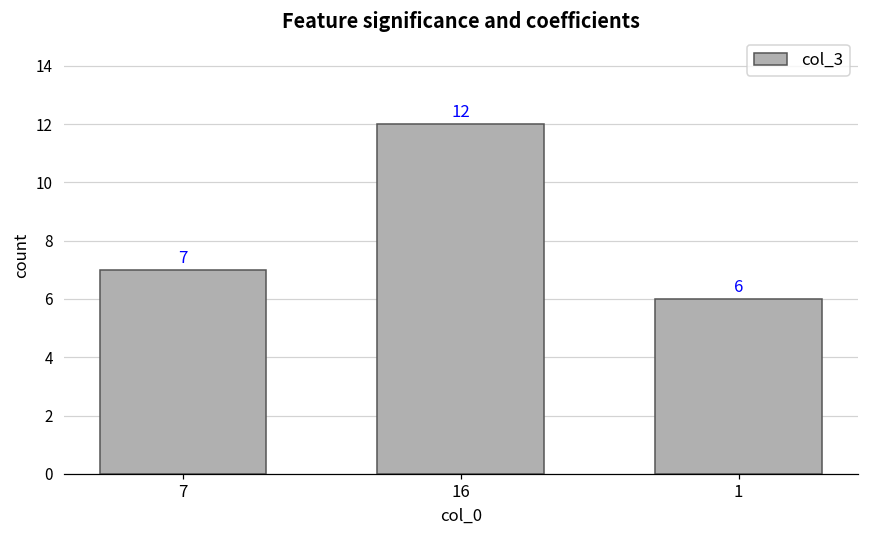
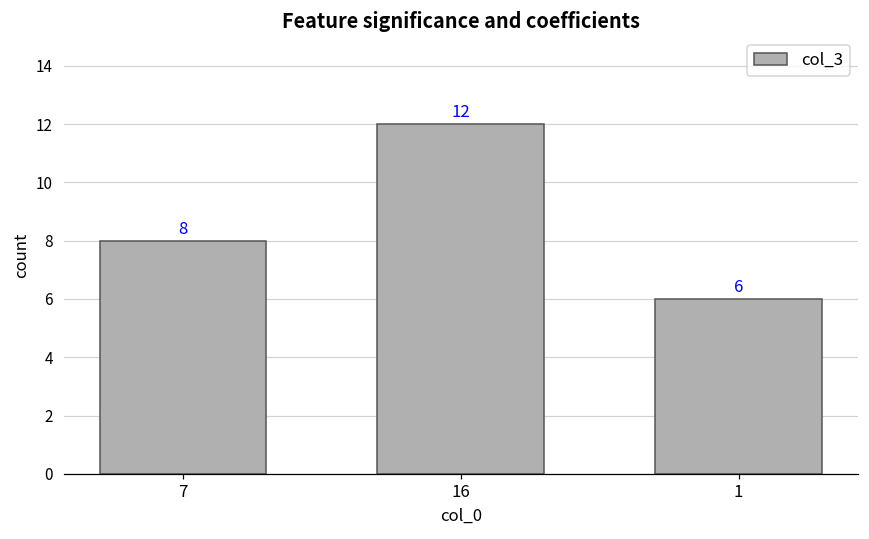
7: 7 -> 8
